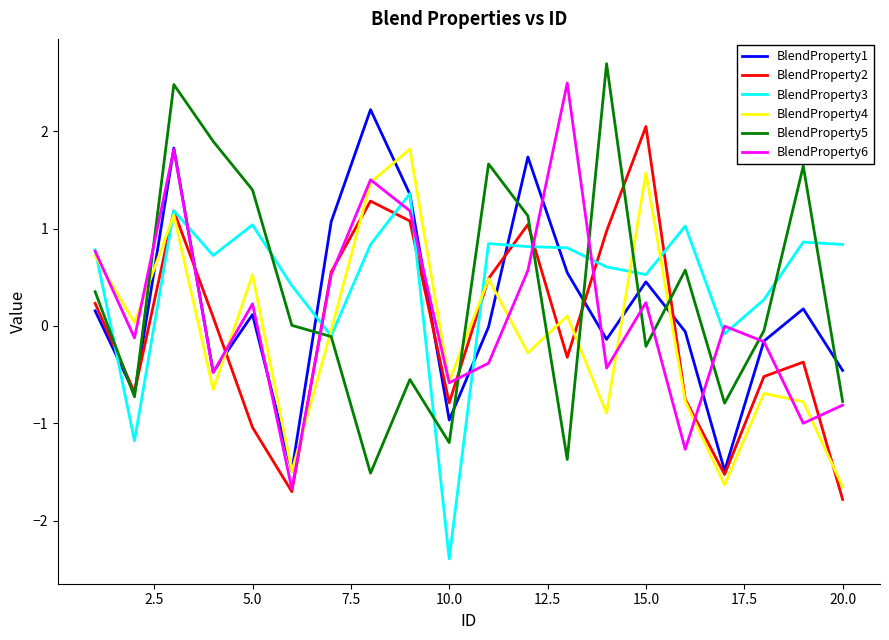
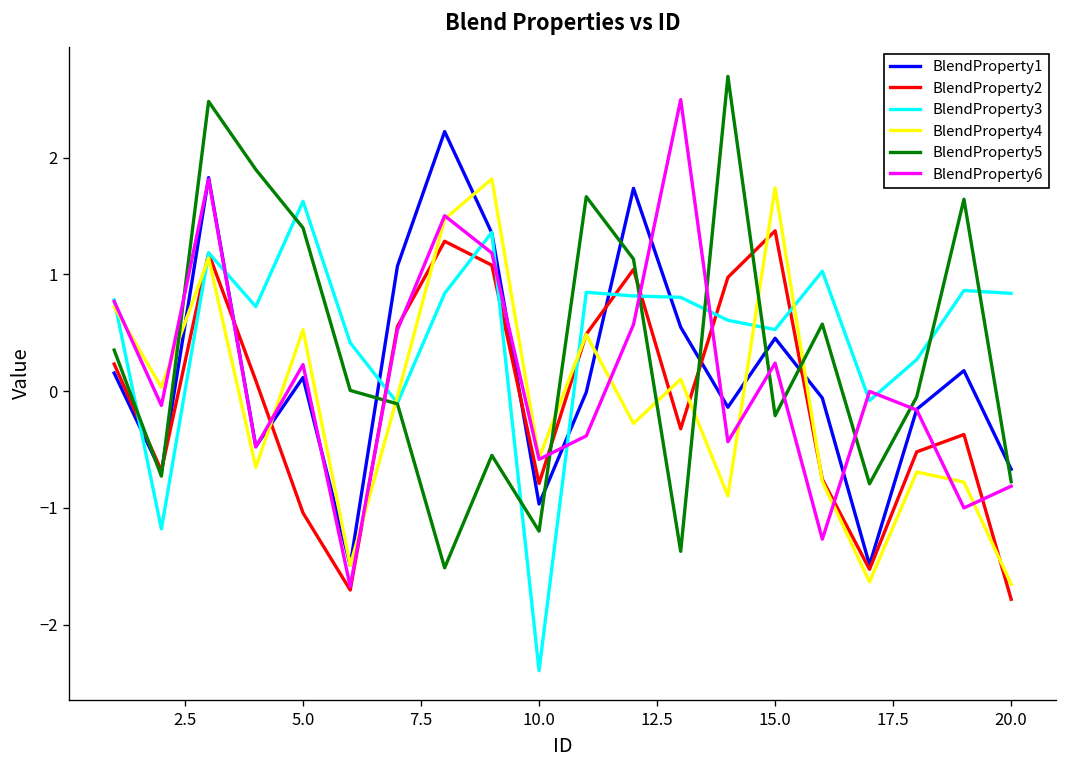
BlendProperty3, 5.0: 1.0 -> 1.6
BlendProperty2, 15.0: 2.0 -> 1.4
BlendProperty4, 15.0: 1.6 -> 1.7
BlendProperty1, 20.0: -0.5 -> -0.7
